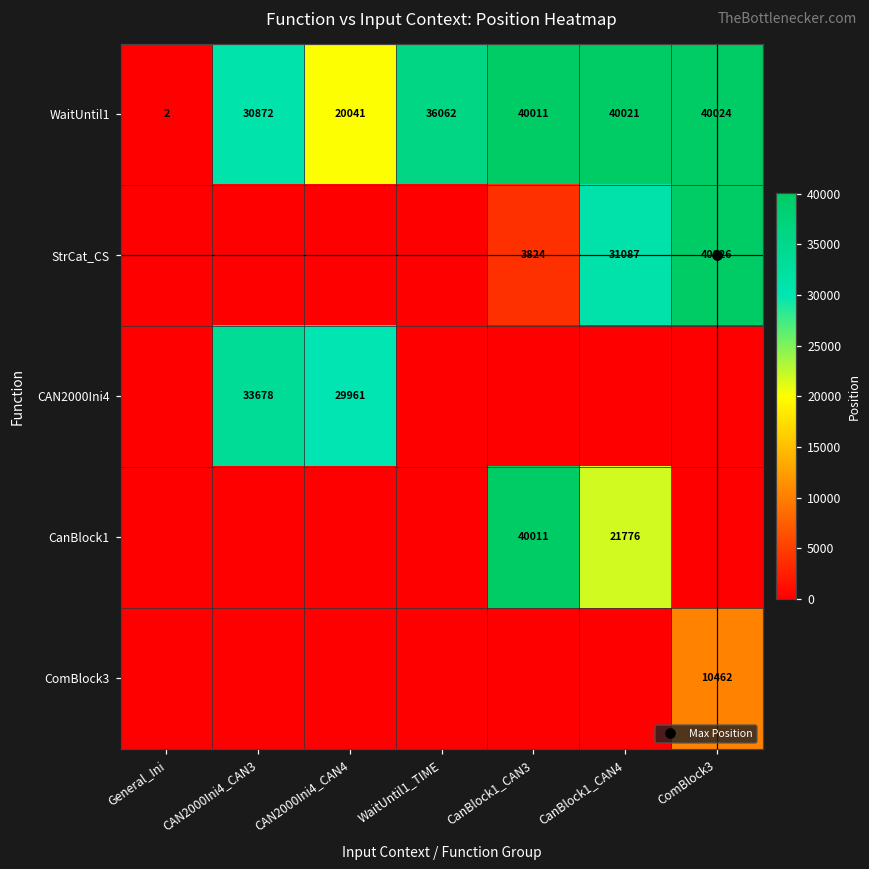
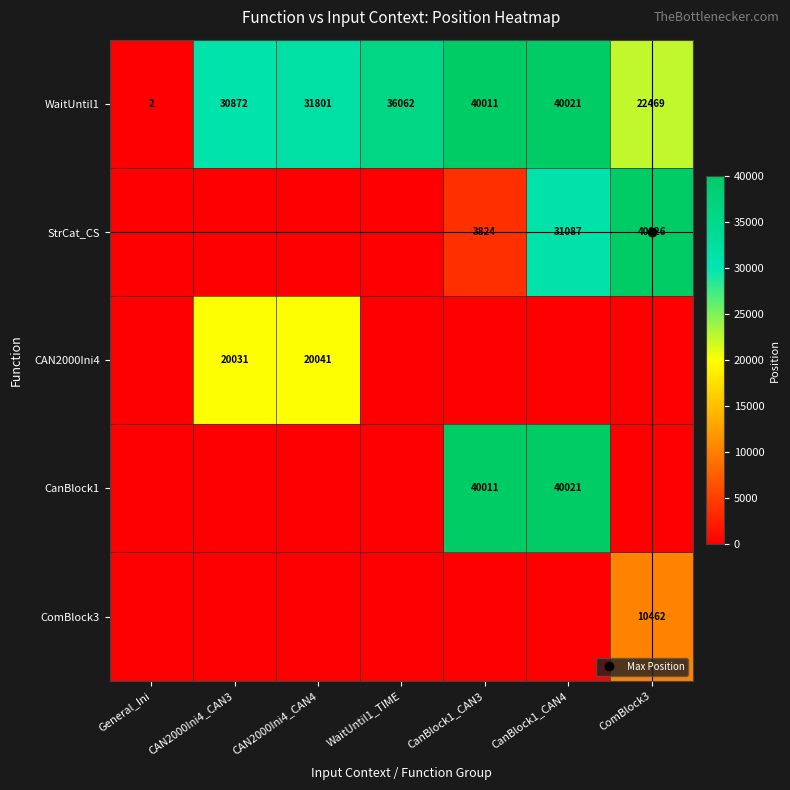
WaitUntil1, CAN2000Ini4_CAN4: 20041 -> 31801
WaitUntil1, ComBlock3: 40024 -> 22469
CAN2000Ini4, CAN2000Ini4_CAN3: 33678 -> 20031
CAN2000Ini4, CAN2000Ini4_CAN4: 29961 -> 20041
CanBlock1, CanBlock1_CAN4: 21776 -> 40021
